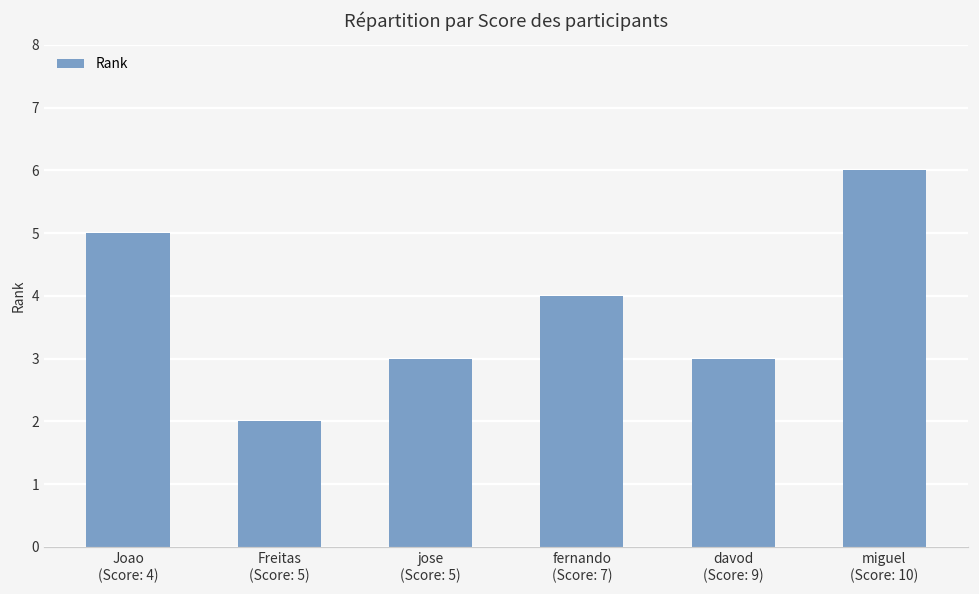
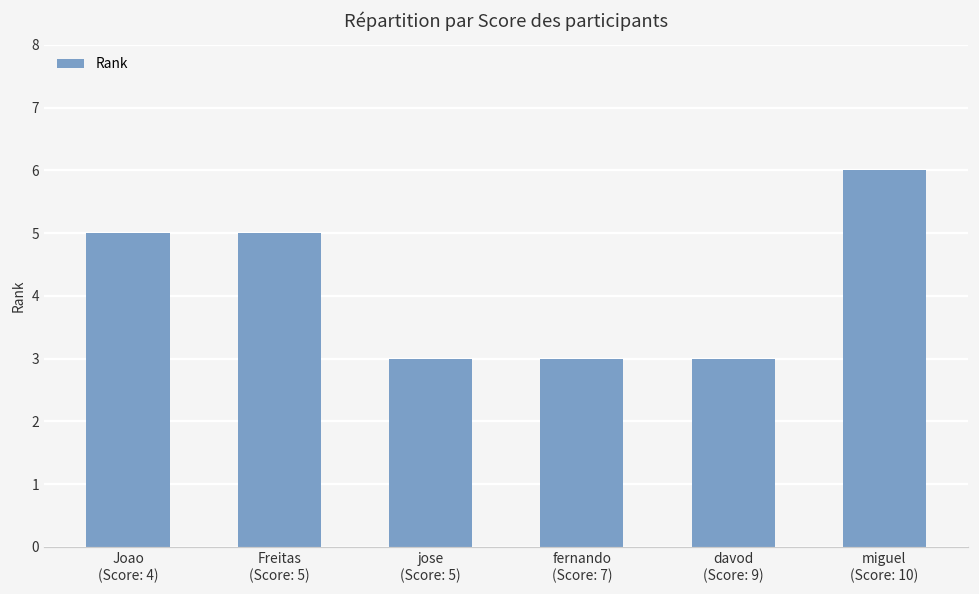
Freitas (Score: 5): 2 -> 5
fernando (Score: 7): 4 -> 3
